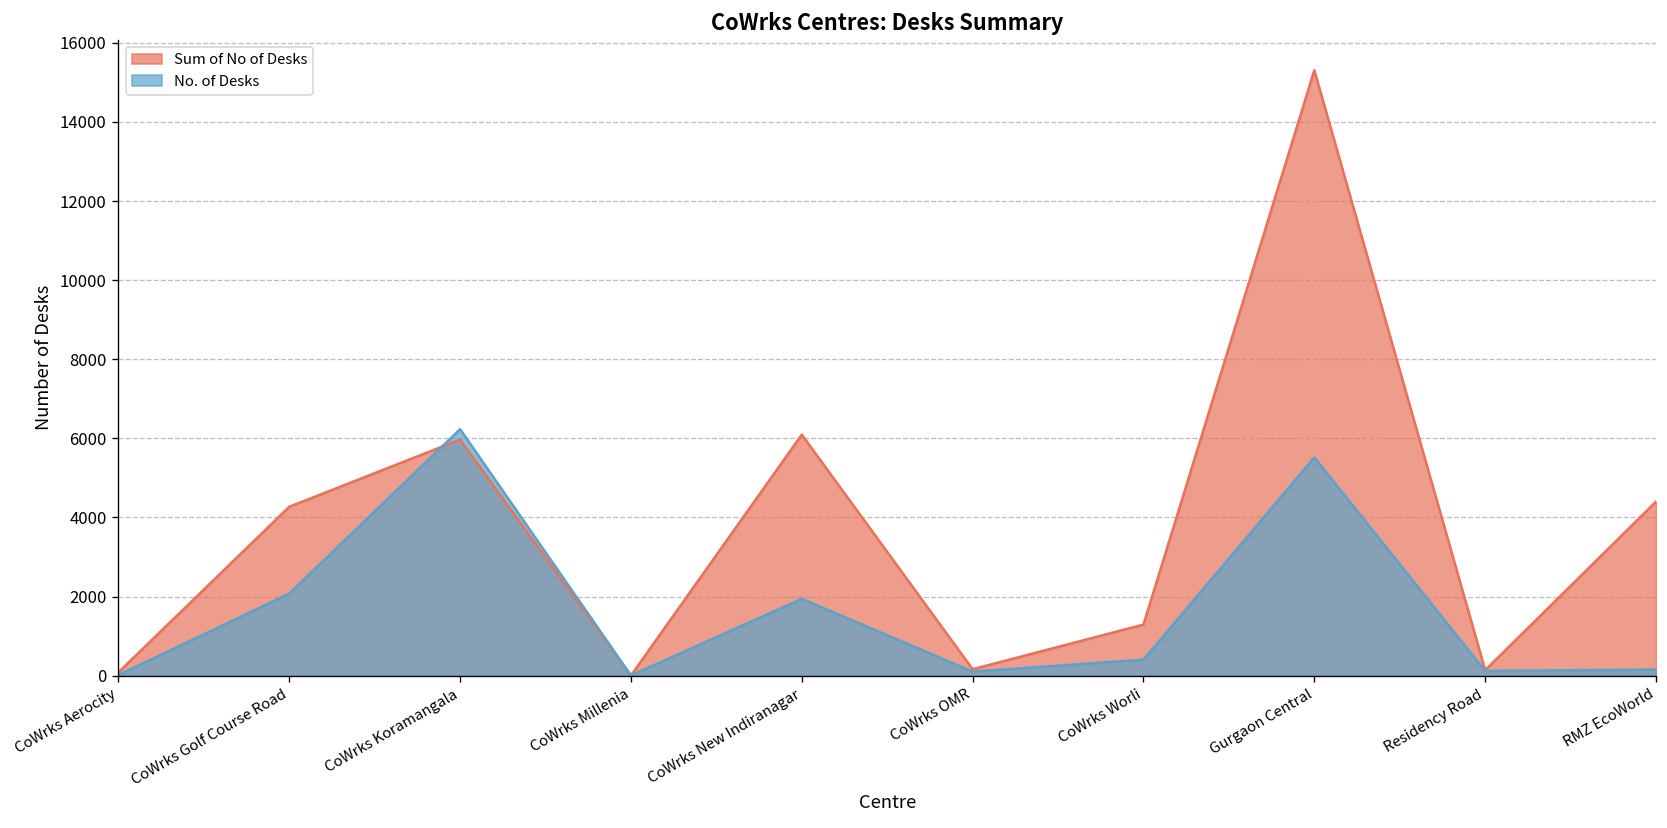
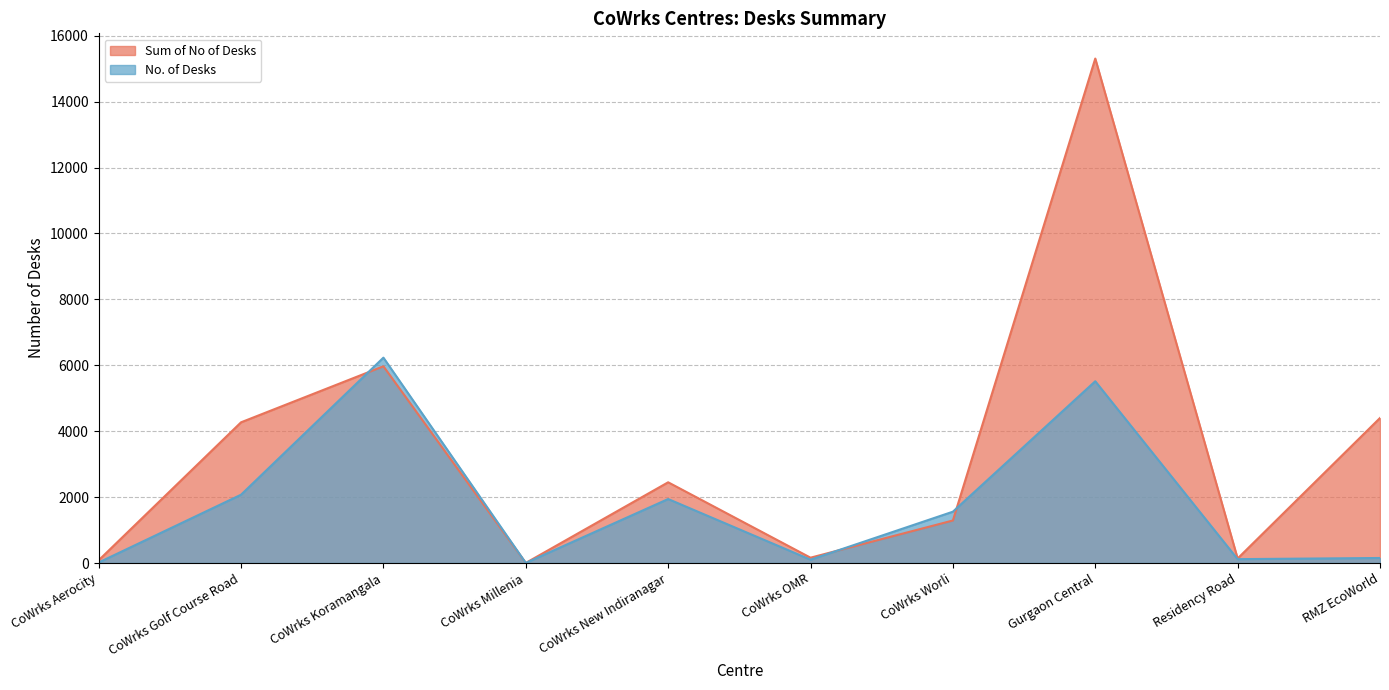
Sum of No of Desks, CoWrks New Indiranagar: 6100 -> 2500
No. of Desks, CoWrks Worli: 400 -> 1600
